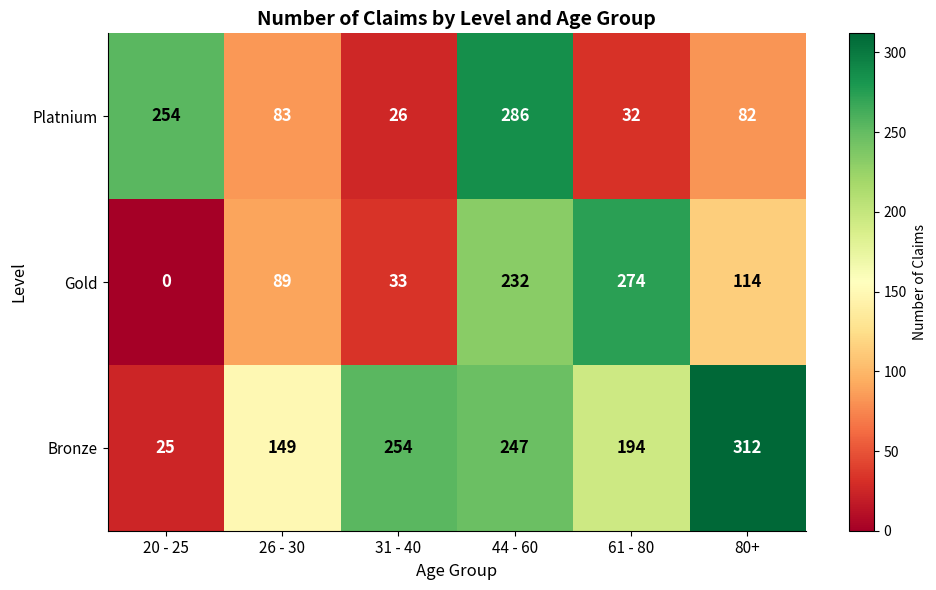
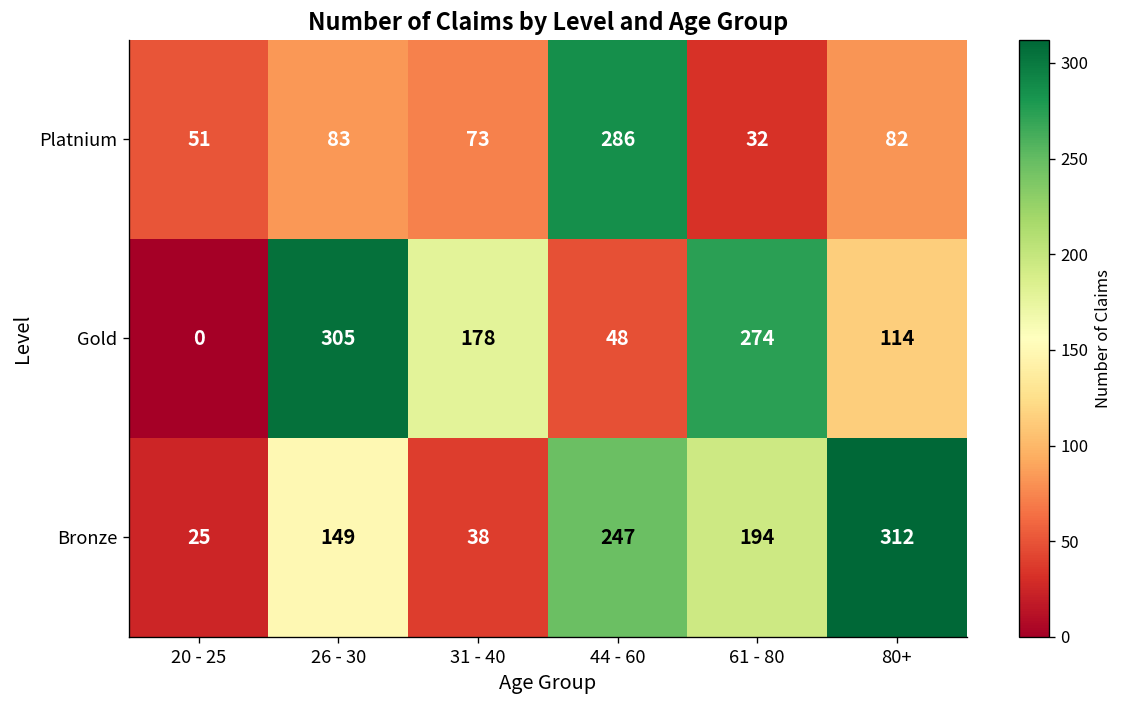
Platnium, 20 - 25: 254 -> 51
Platnium, 31 - 40: 26 -> 73
Gold, 26 - 30: 89 -> 305
Gold, 31 - 40: 33 -> 178
Gold, 44 - 60: 232 -> 48
Bronze, 31 - 40: 254 -> 38
